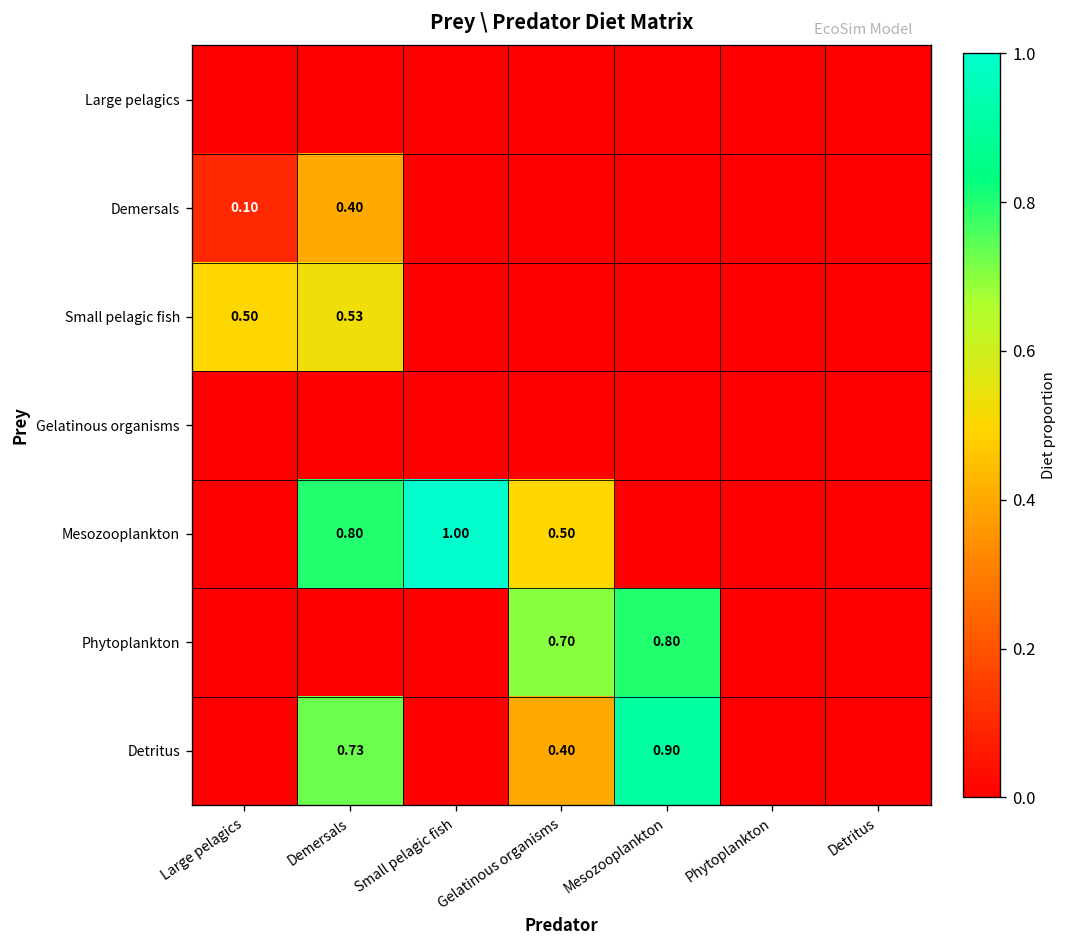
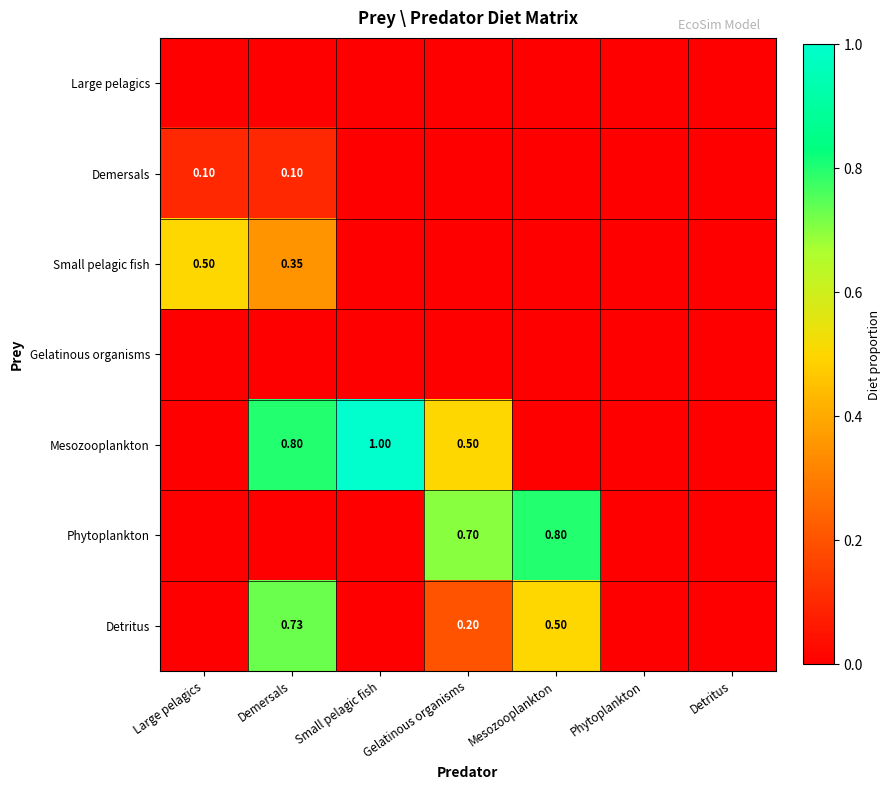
Demersals, Demersals: 0.40 -> 0.10
Small pelagic fish, Demersals: 0.53 -> 0.35
Detritus, Gelatinous organisms: 0.40 -> 0.20
Detritus, Mesozooplankton: 0.90 -> 0.50
